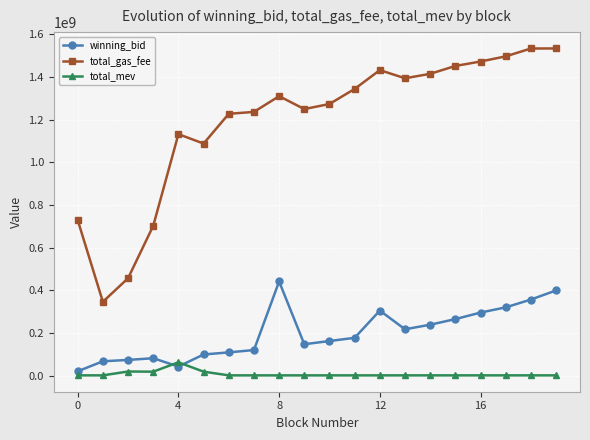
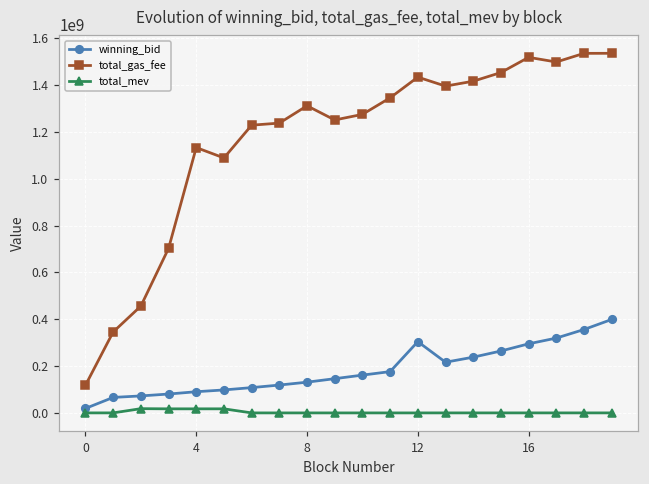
total_gas_fee, 0: 730000000 -> 120000000
winning_bid, 4: 40000000 -> 90000000
total_mev, 4: 60000000 -> 20000000
winning_bid, 8: 440000000 -> 130000000
total_gas_fee, 16: 1470000000 -> 1520000000
